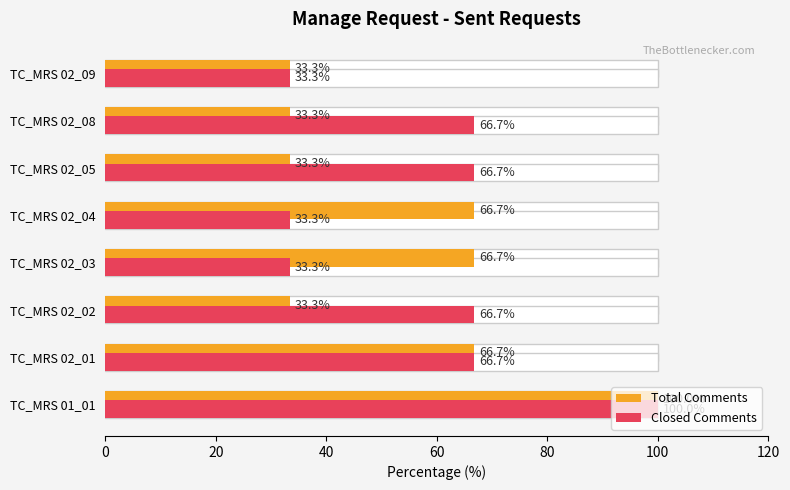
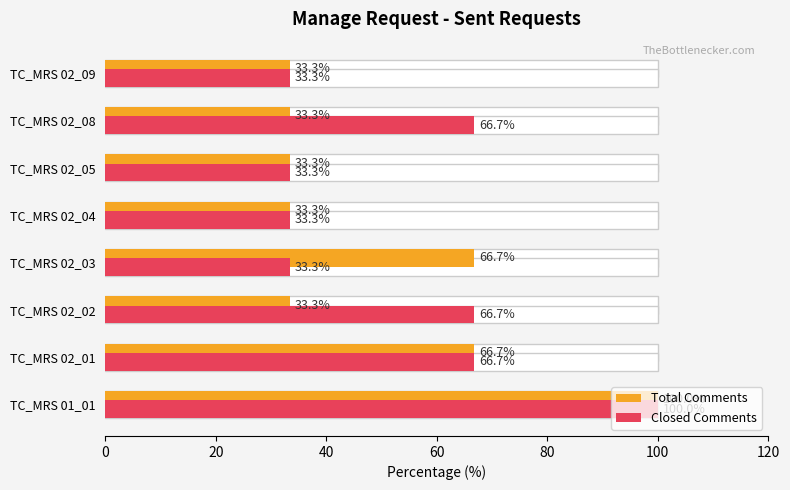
Closed Comments, TC_MRS 02_05: 66.7% -> 33.3%
Total Comments, TC_MRS 02_04: 66.7% -> 33.3%
